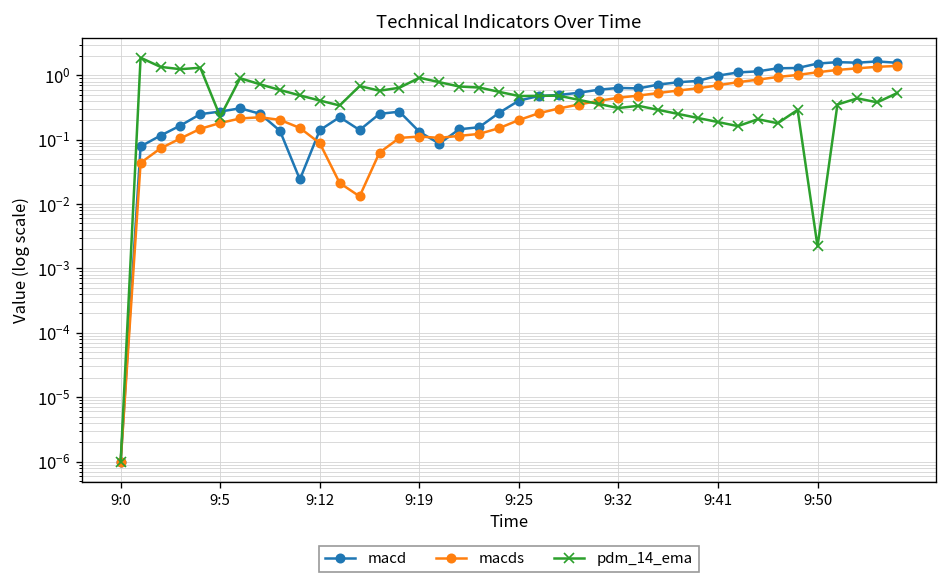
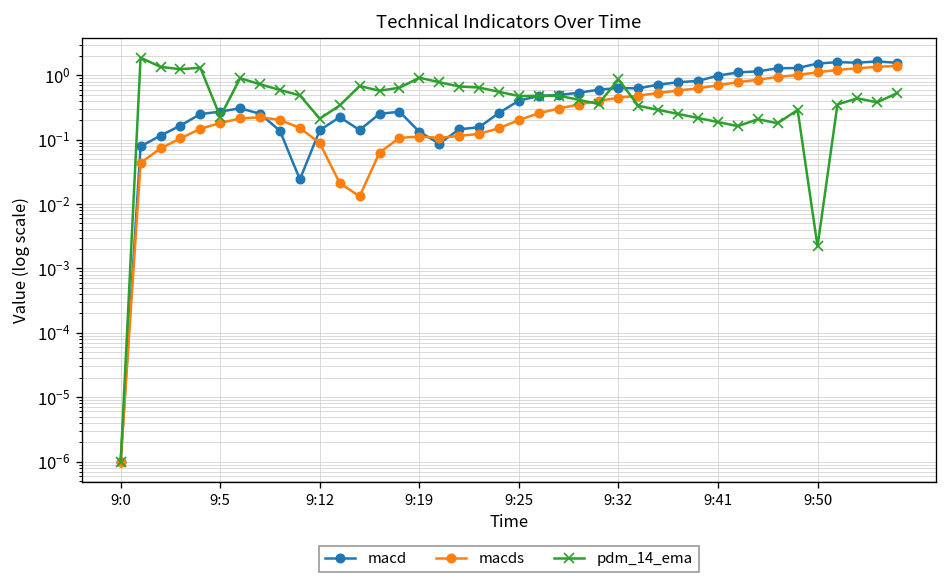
pdm_14_ema, 9:12: 0.4 -> 0.21
pdm_14_ema, 9:32: 0.3 -> 0.9
